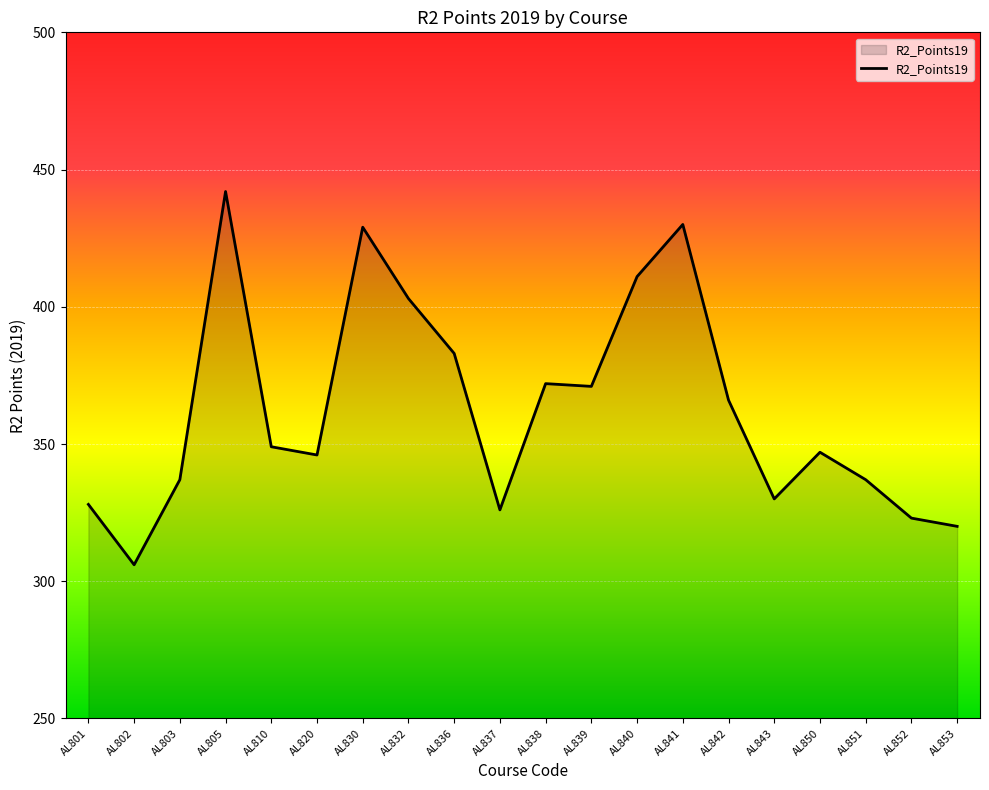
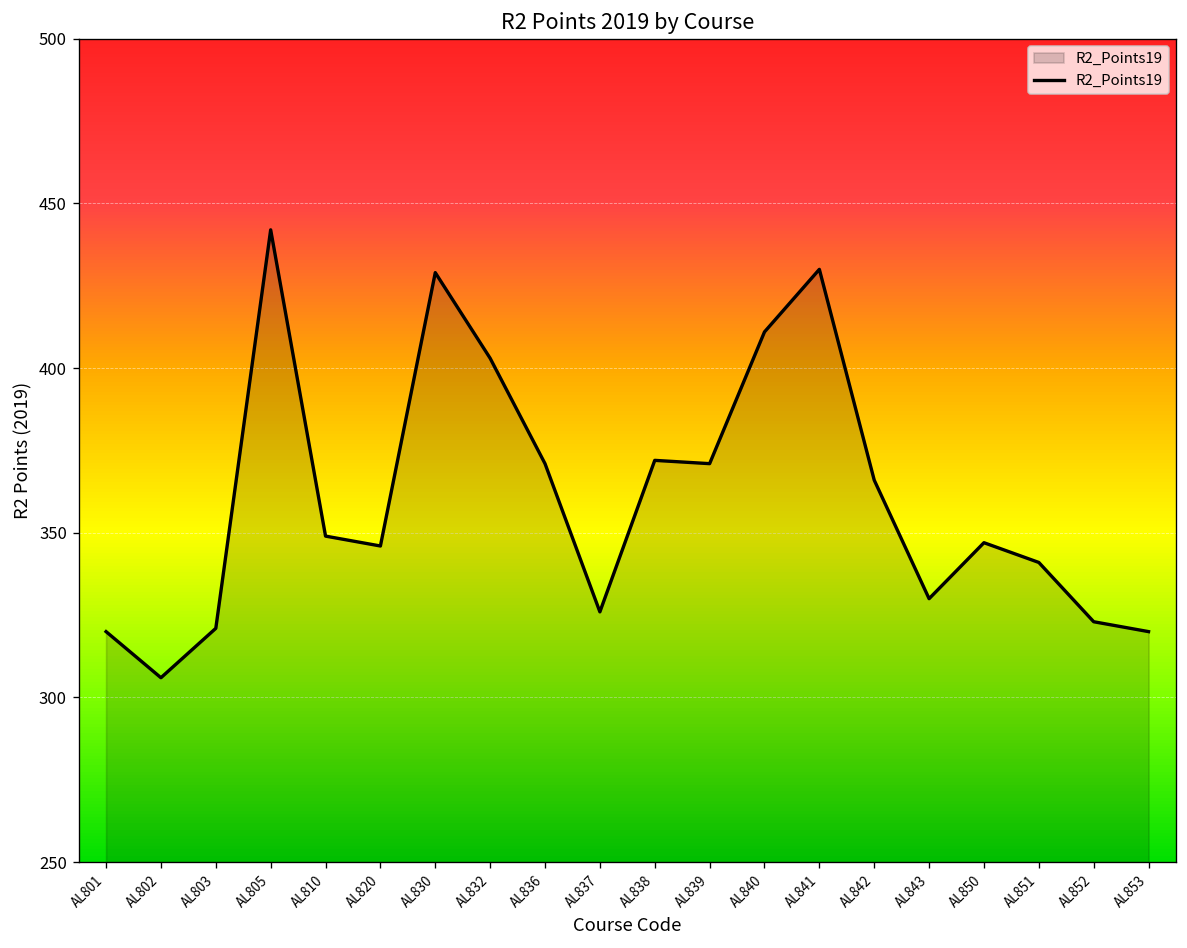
AL801: 328 -> 320
AL803: 337 -> 321
AL836: 383 -> 371
AL851: 337 -> 341
